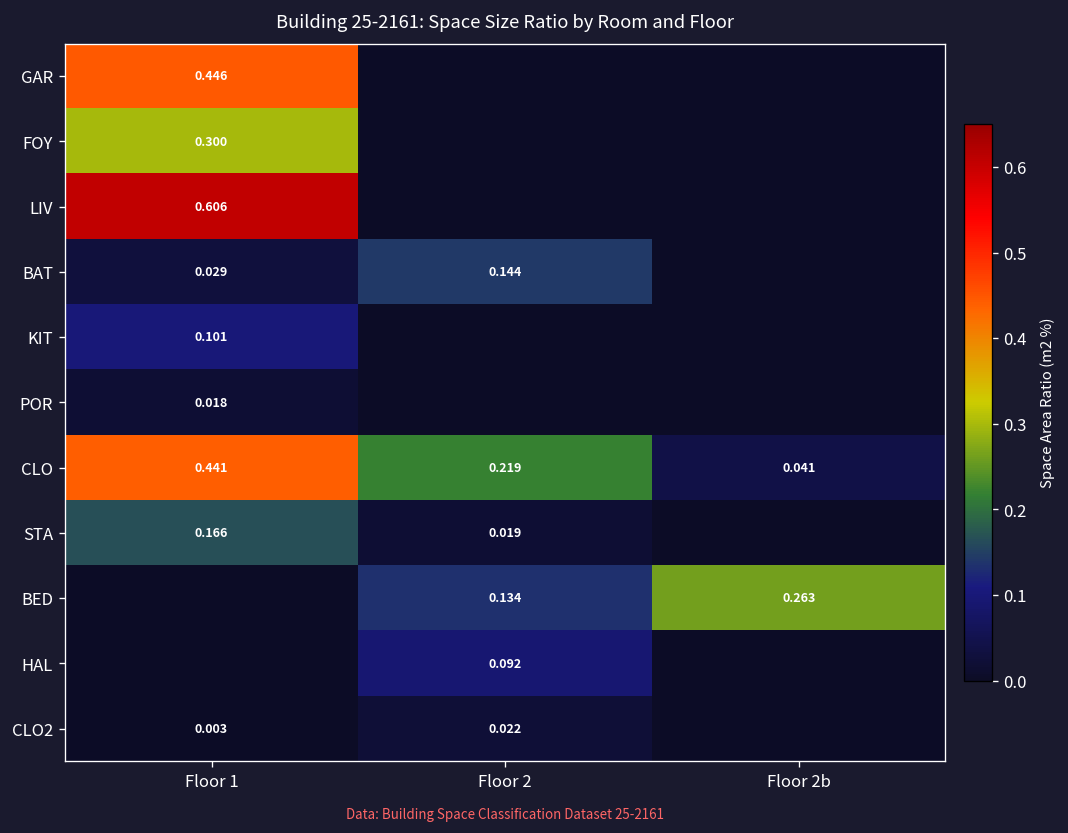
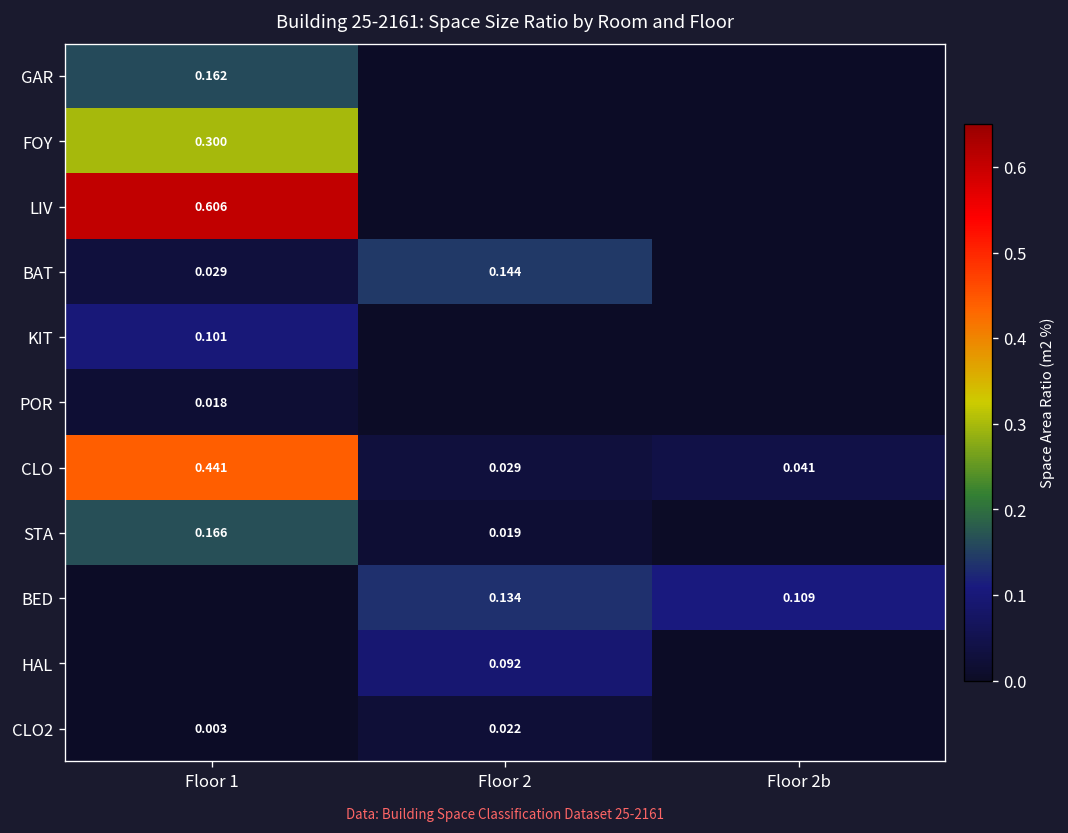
GAR, Floor 1: 0.446 -> 0.162
CLO, Floor 2: 0.219 -> 0.029
BED, Floor 2b: 0.263 -> 0.109
